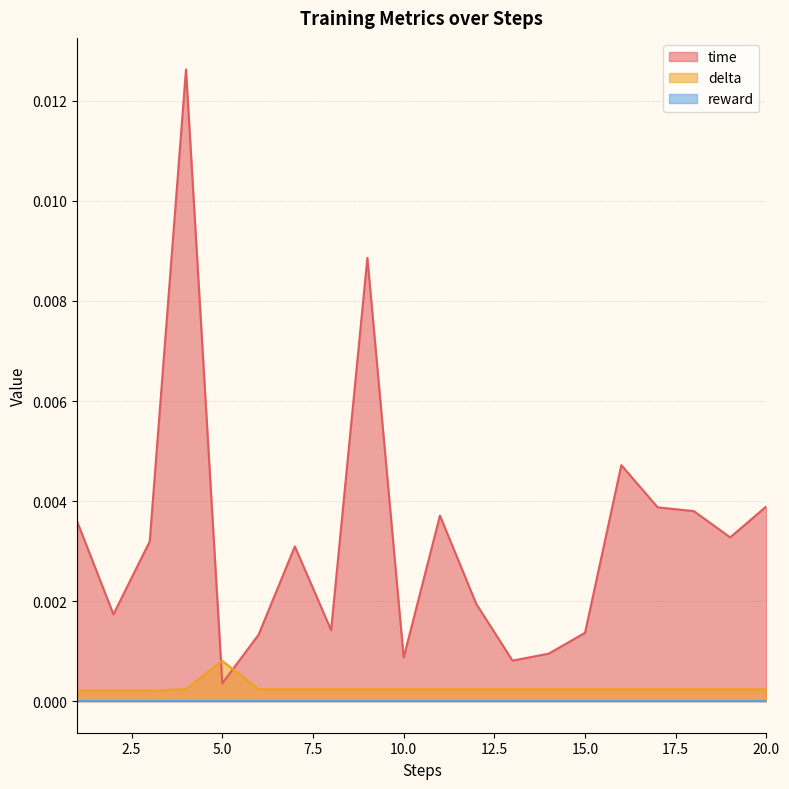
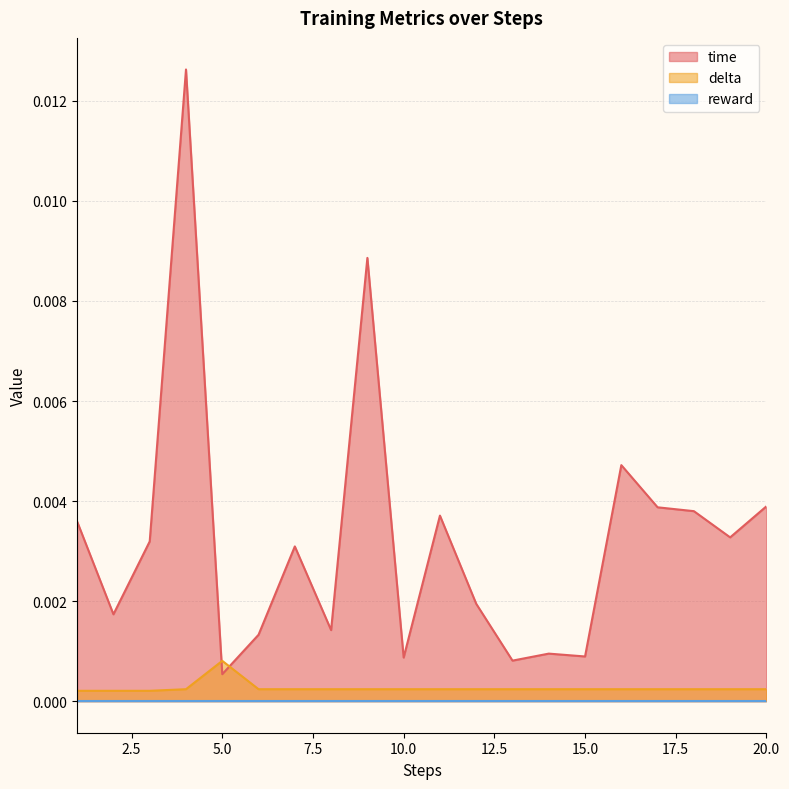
time, 5.0: 0.0004 -> 0.0005
time, 15.0: 0.0014 -> 0.0009
